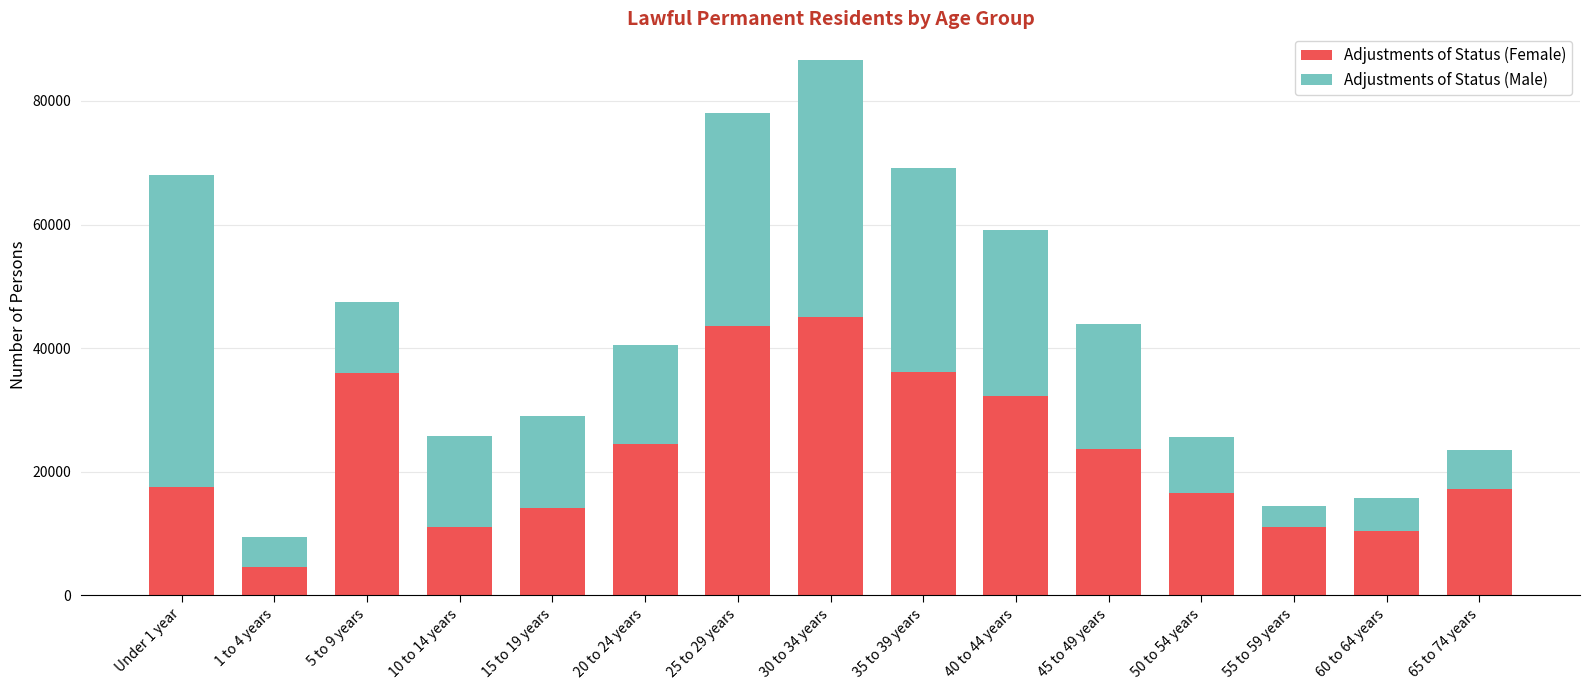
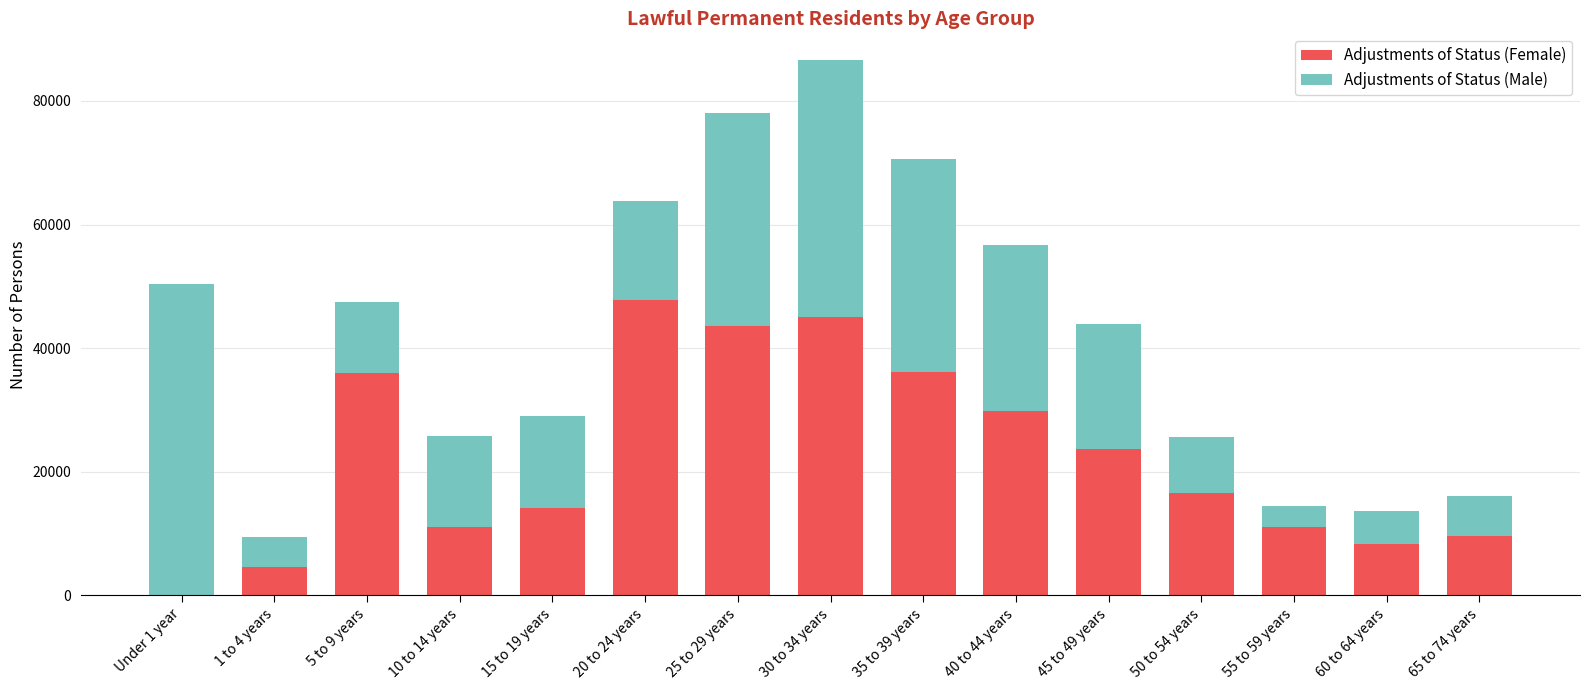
Adjustments of Status (Female), Under 1 year: 18000 -> 0
Adjustments of Status (Female), 20 to 24 years: 25000 -> 48000
Adjustments of Status (Male), 35 to 39 years: 33000 -> 34000
Adjustments of Status (Female), 40 to 44 years: 32000 -> 30000
Adjustments of Status (Female), 60 to 64 years: 10000 -> 8000
Adjustments of Status (Female), 65 to 74 years: 17000 -> 10000
